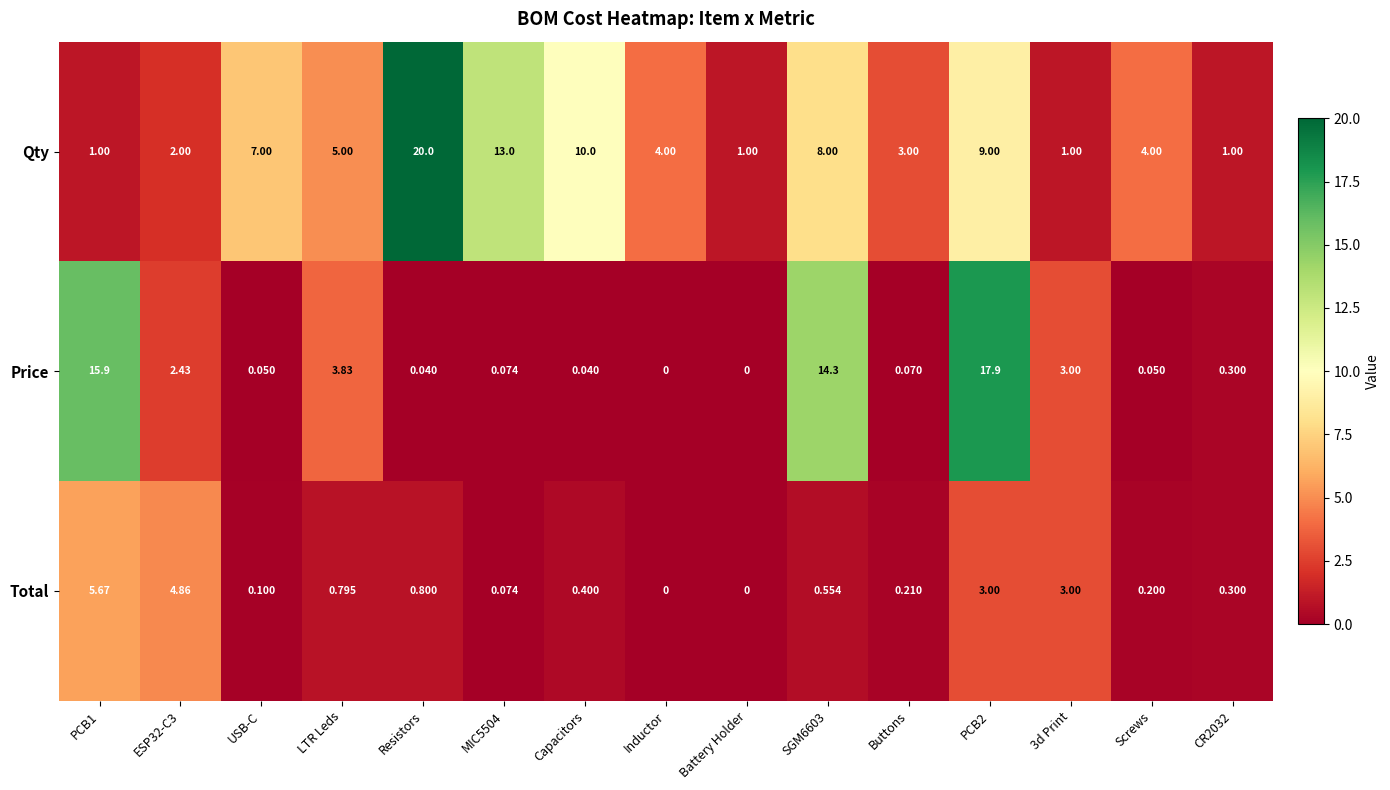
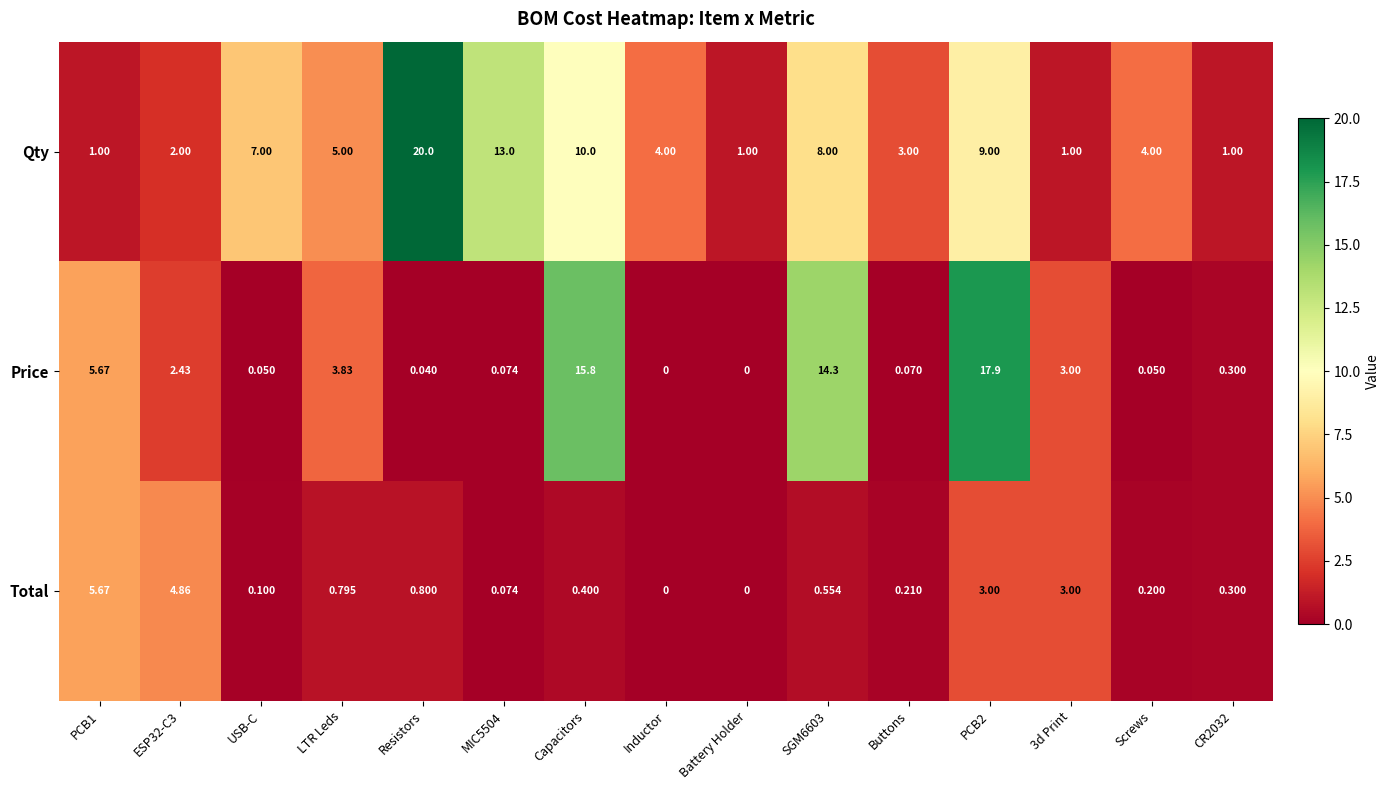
Price, PCB1: 15.9 -> 5.67
Price, Capacitors: 0.040 -> 15.8
